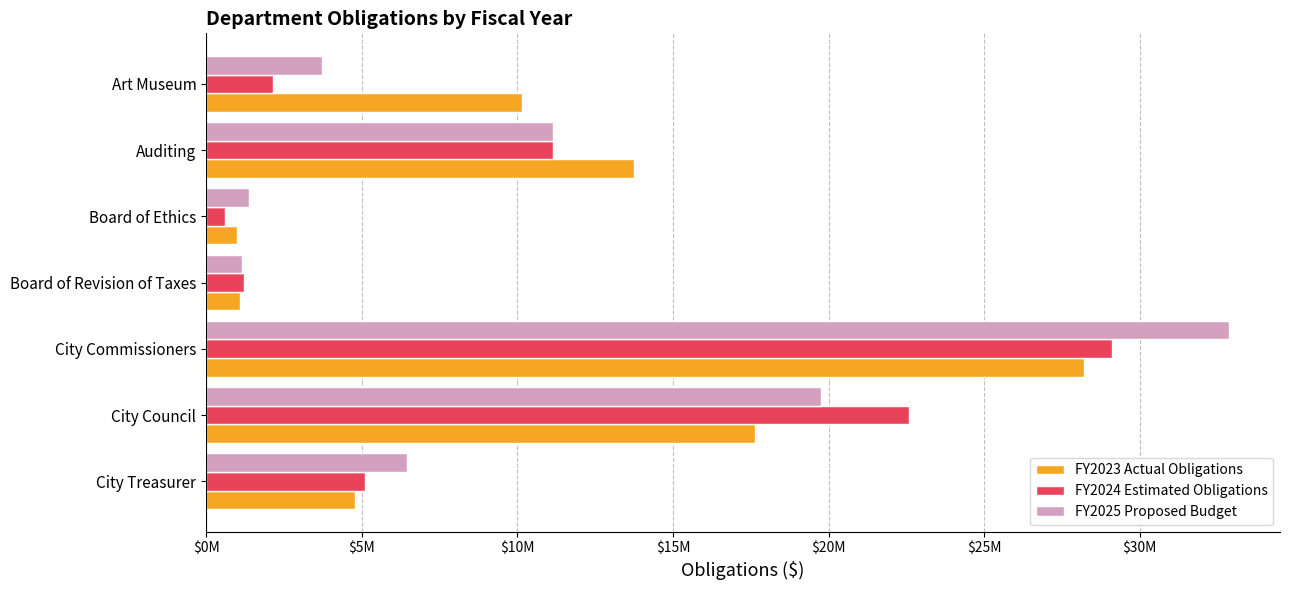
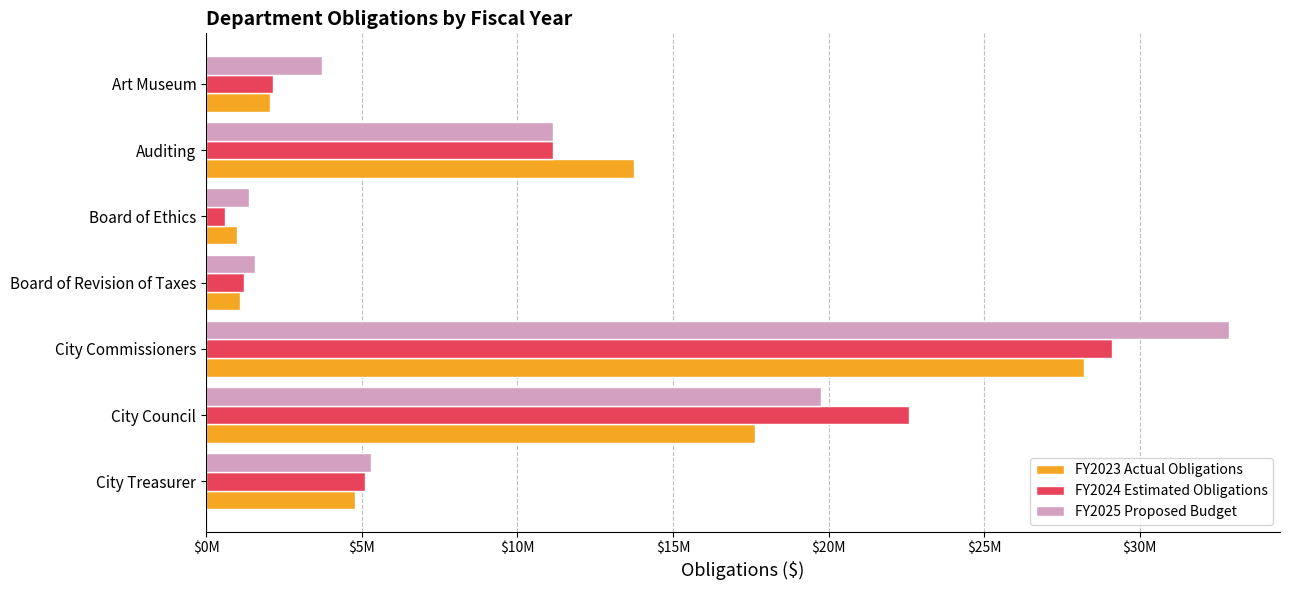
FY2023 Actual Obligations, Art Museum: $10200000 -> $2000000
FY2025 Proposed Budget, Board of Revision of Taxes: $1100000 -> $1600000
FY2025 Proposed Budget, City Treasurer: $6500000 -> $5300000
